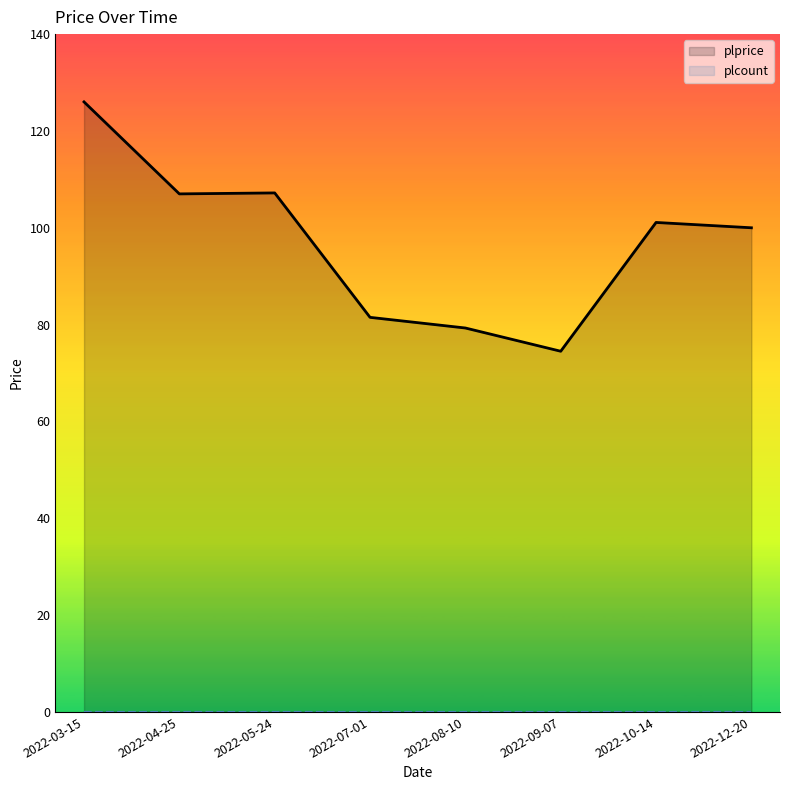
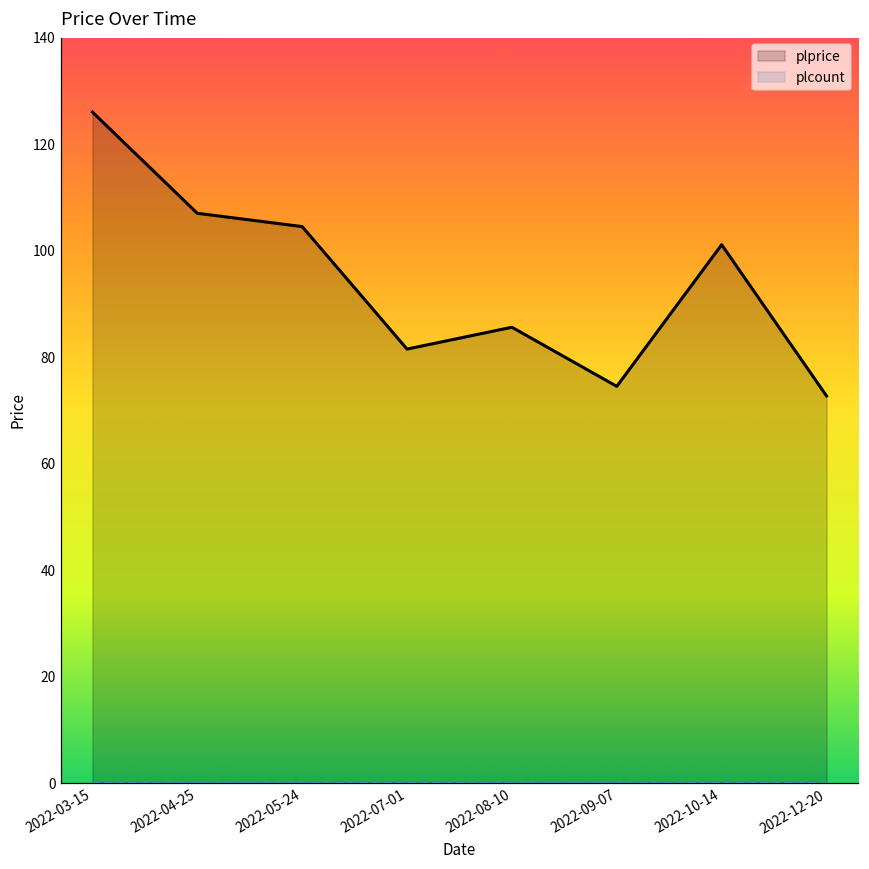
plprice, 2022-05-24: 107 -> 105
plprice, 2022-08-10: 79 -> 86
plprice, 2022-12-20: 100 -> 73
